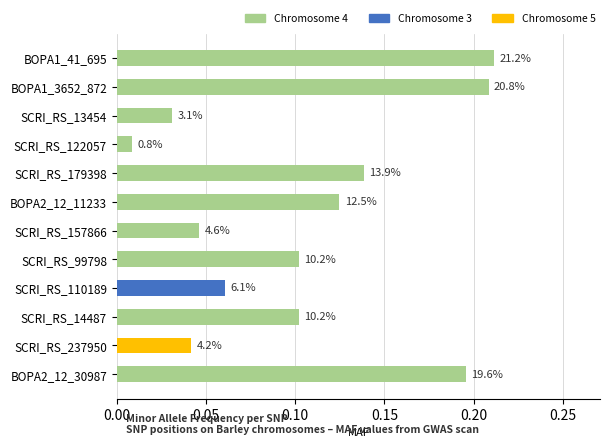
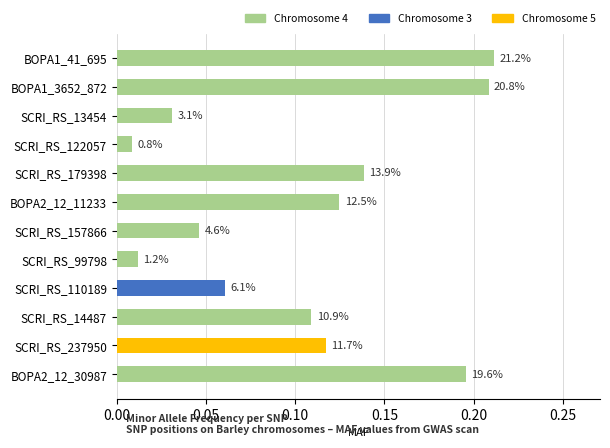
SCRI_RS_99798: 10.2% -> 1.2%
SCRI_RS_14487: 10.2% -> 10.9%
SCRI_RS_237950: 4.2% -> 11.7%
